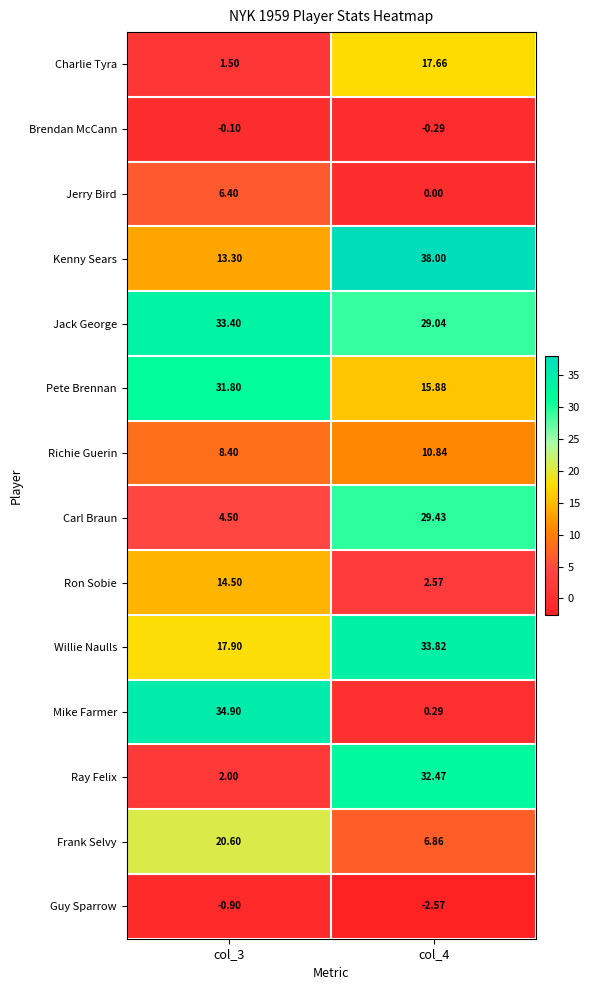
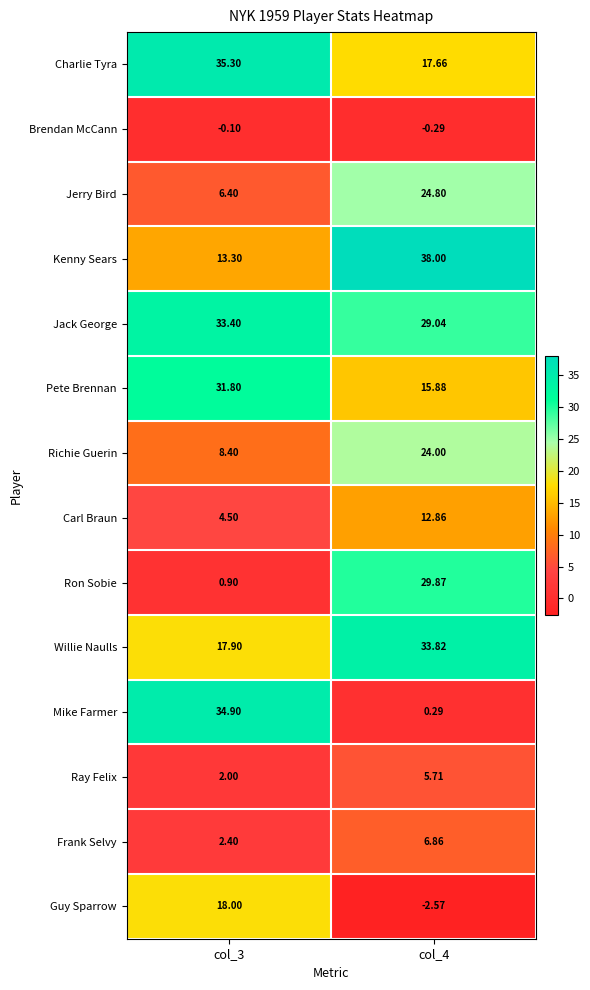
Charlie Tyra, col_3: 1.50 -> 35.30
Jerry Bird, col_4: 0.00 -> 24.80
Richie Guerin, col_4: 10.84 -> 24.00
Carl Braun, col_4: 29.43 -> 12.86
Ron Sobie, col_3: 14.50 -> 0.90
Ron Sobie, col_4: 2.57 -> 29.87
Ray Felix, col_4: 32.47 -> 5.71
Frank Selvy, col_3: 20.60 -> 2.40
Guy Sparrow, col_3: -0.90 -> 18.00
